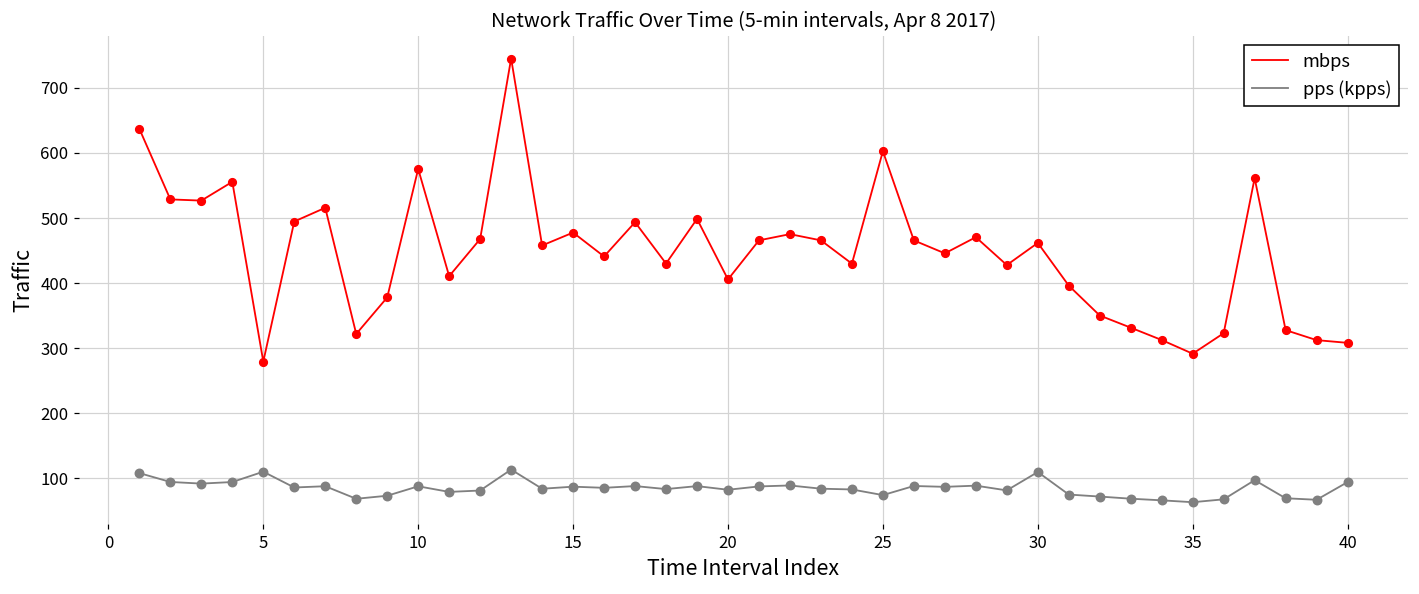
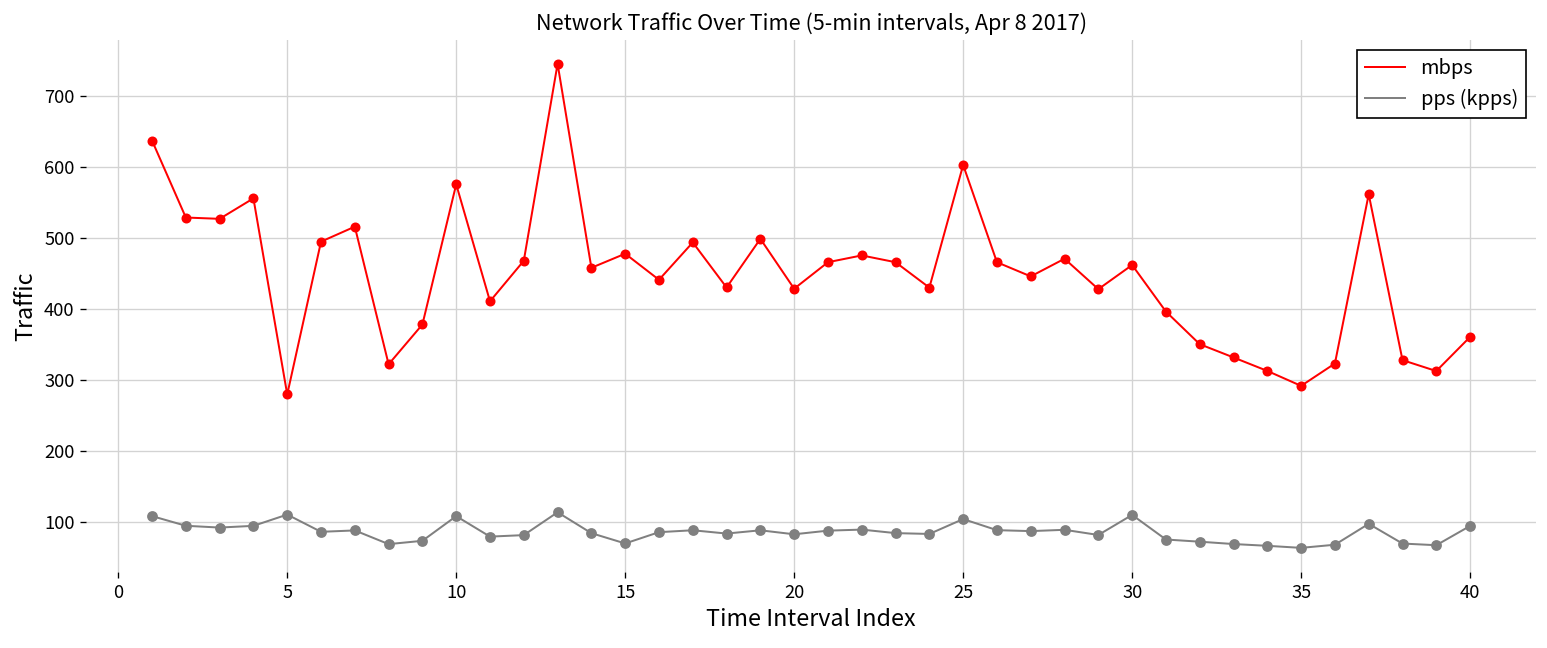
pps (kpps), 10: 90 -> 110
pps (kpps), 15: 90 -> 70
mbps, 20: 410 -> 430
pps (kpps), 25: 70 -> 100
mbps, 40: 310 -> 360
